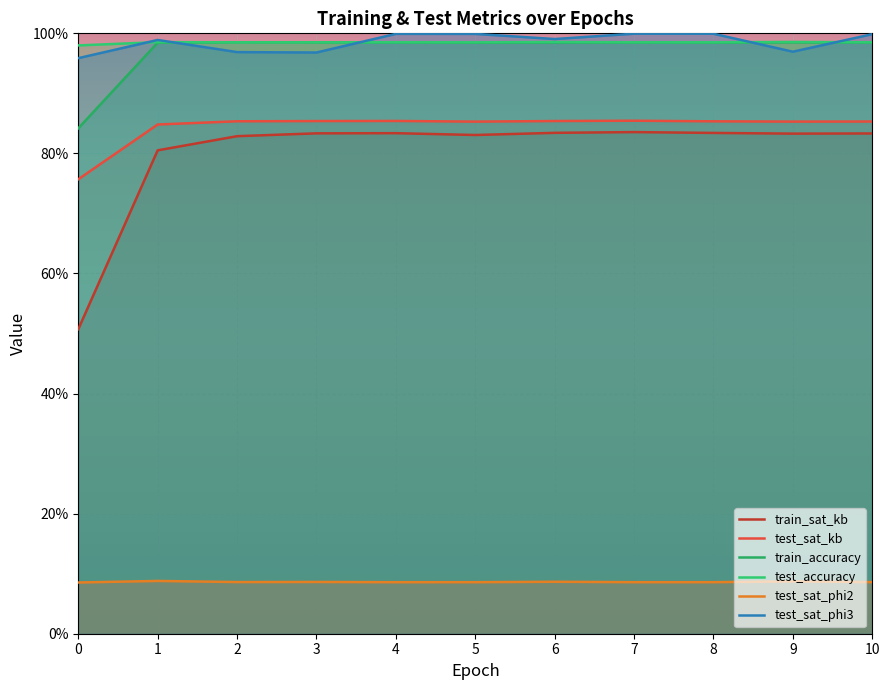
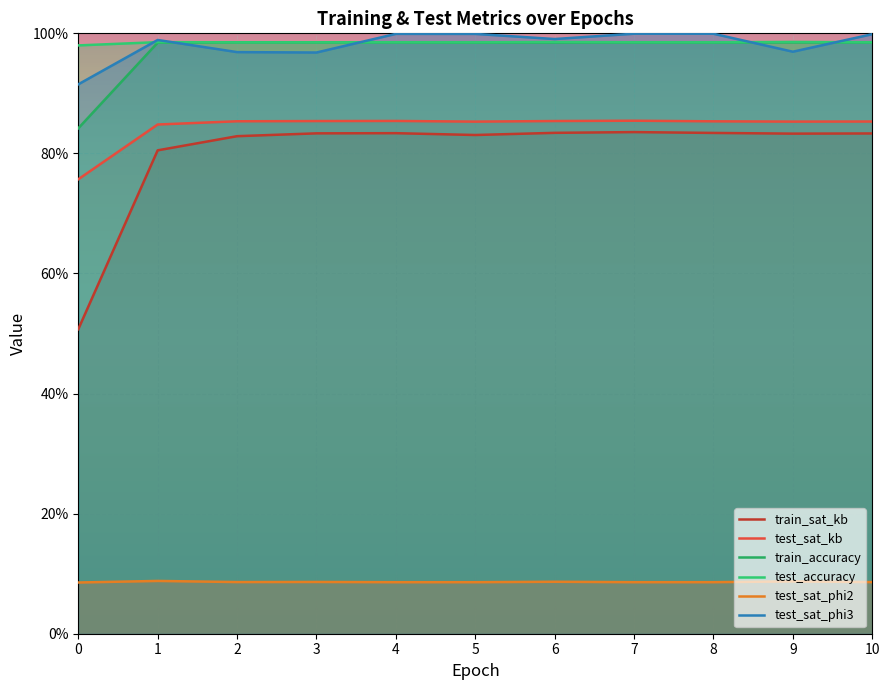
test_sat_phi3, 0: 96% -> 92%
